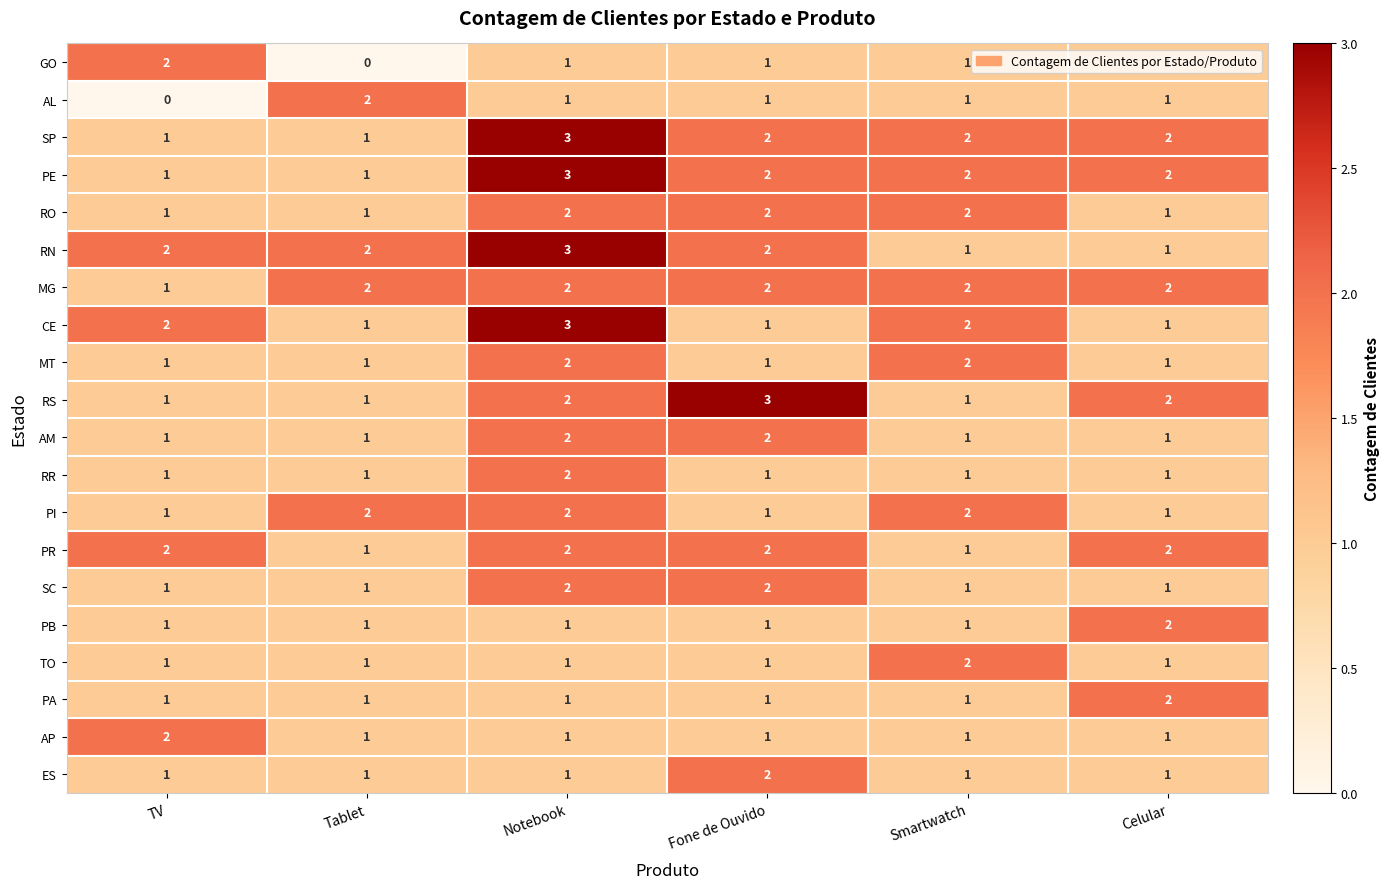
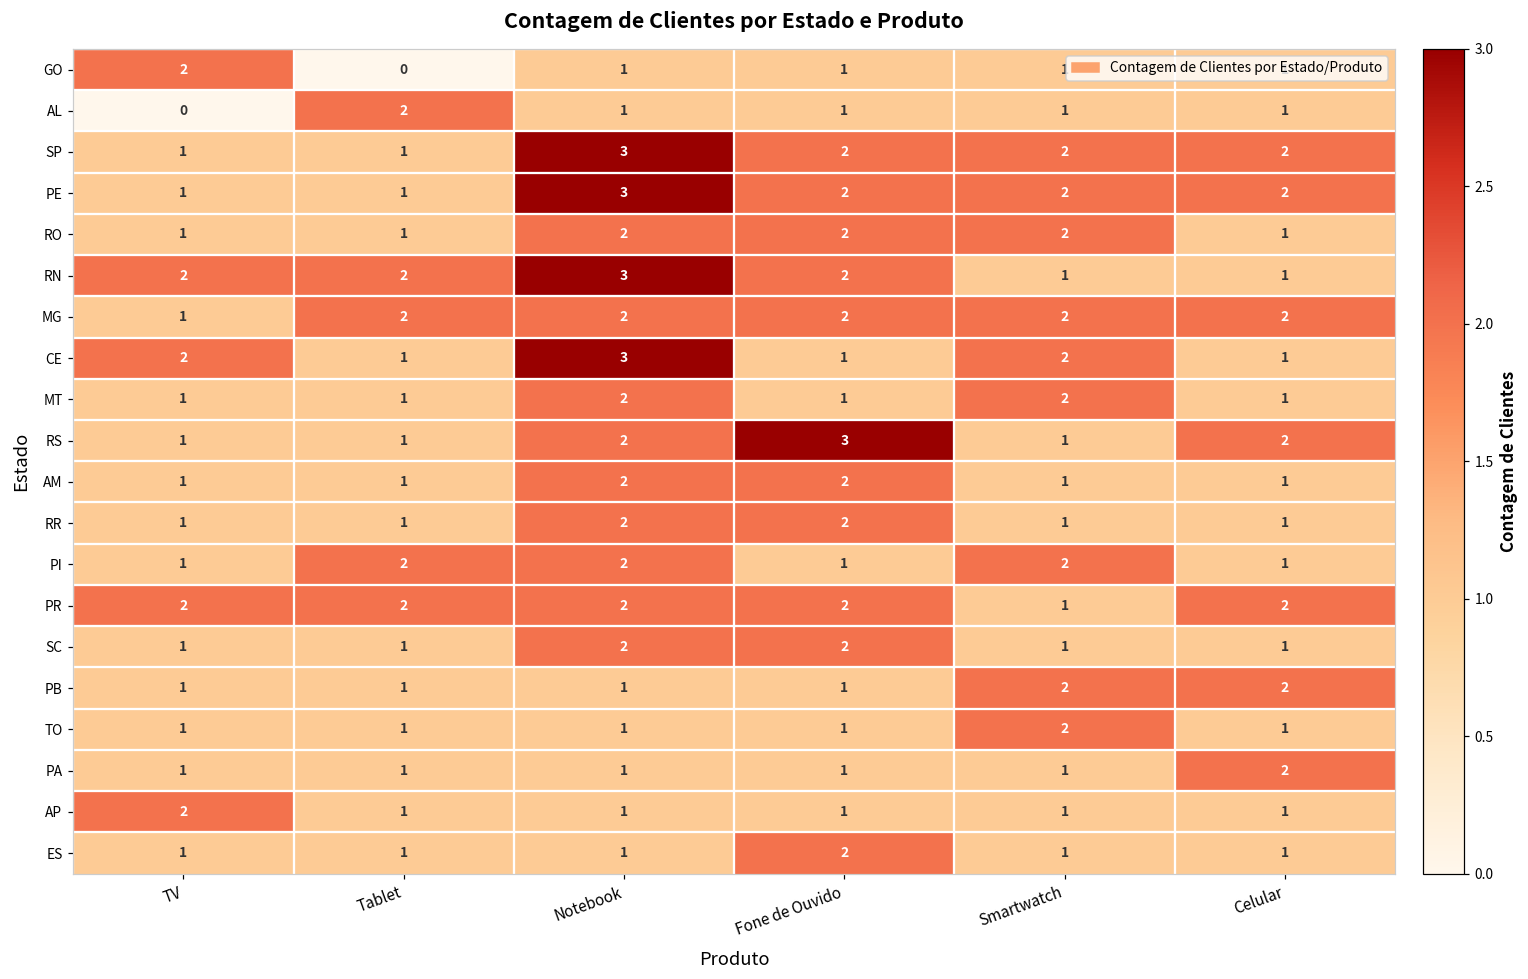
RR, Fone de Ouvido: 1 -> 2
PR, Tablet: 1 -> 2
PB, Smartwatch: 1 -> 2
